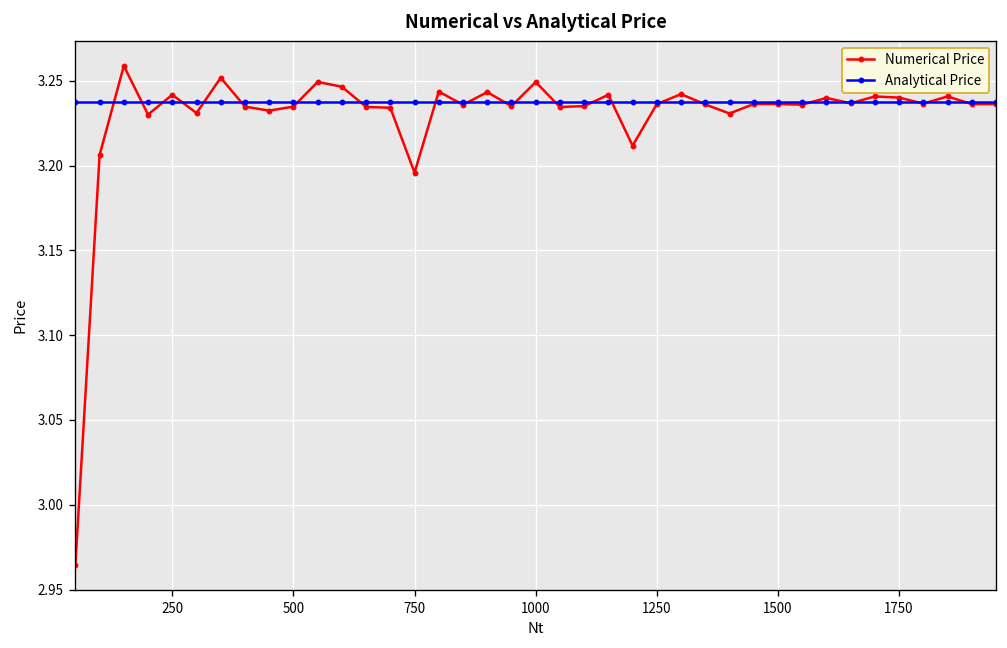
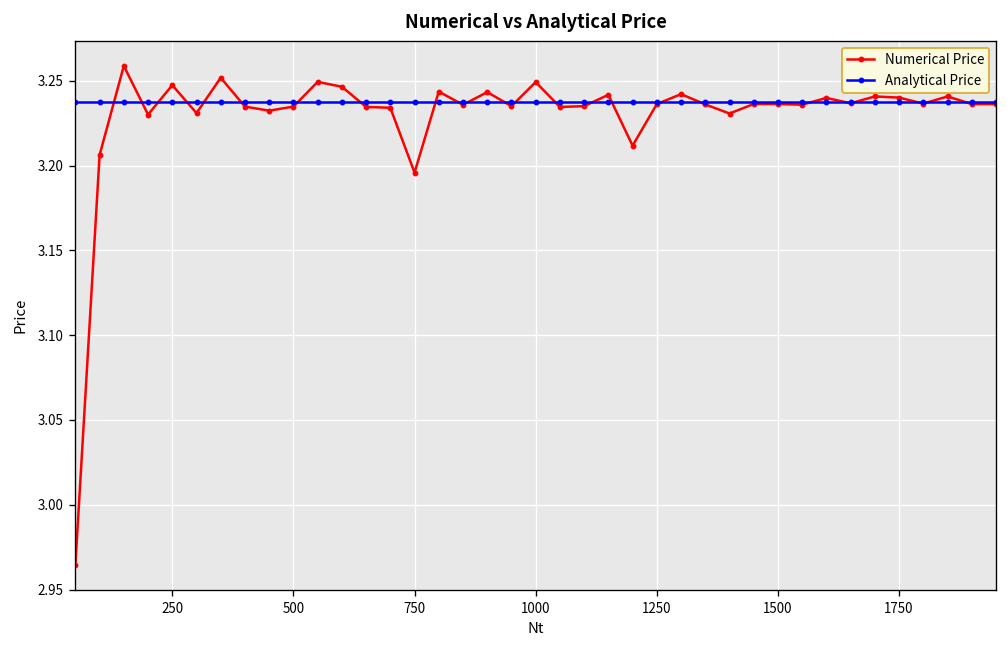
Numerical Price, 250: 3.242 -> 3.248
